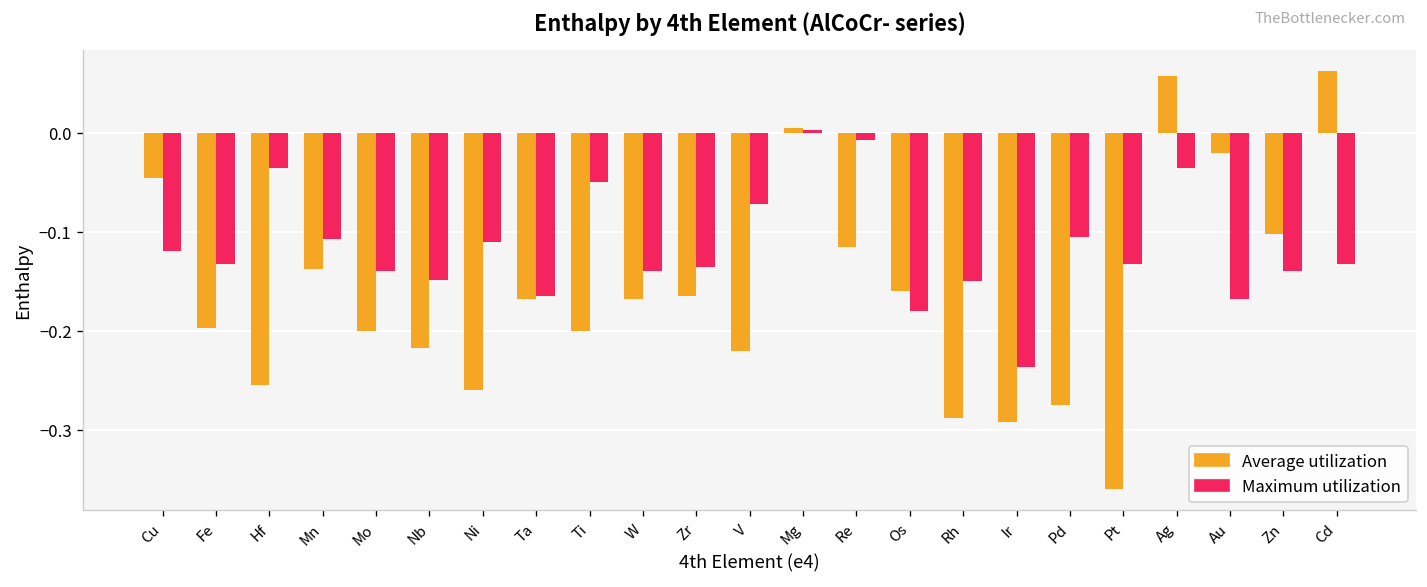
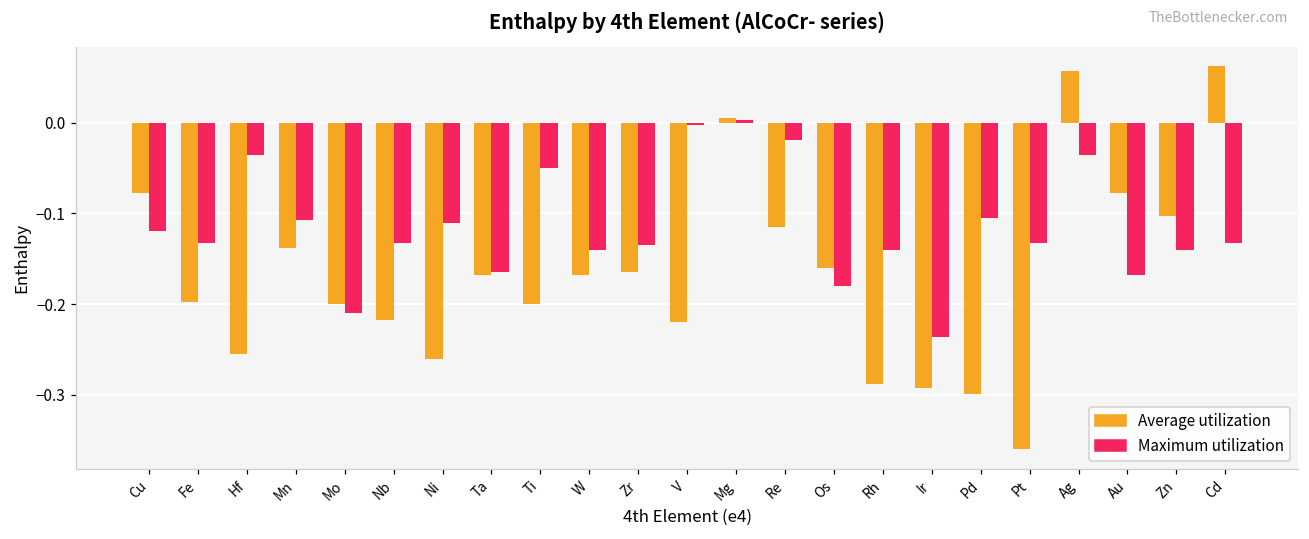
Average utilization, Cu: -0.05 -> -0.08
Maximum utilization, Mo: -0.14 -> -0.21
Maximum utilization, Nb: -0.15 -> -0.13
Maximum utilization, V: -0.07 -> 0.00
Maximum utilization, Re: -0.01 -> -0.02
Maximum utilization, Rh: -0.15 -> -0.14
Average utilization, Pd: -0.28 -> -0.30
Average utilization, Au: -0.02 -> -0.08
